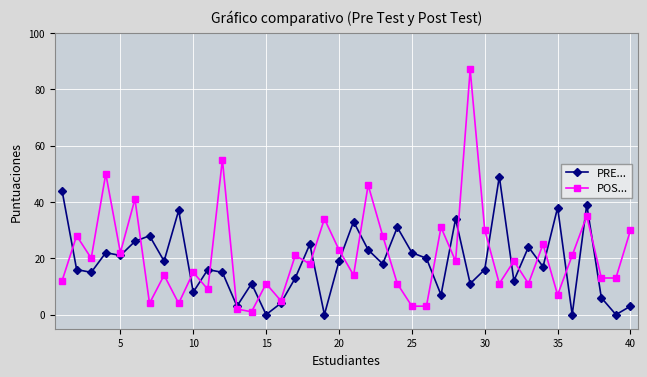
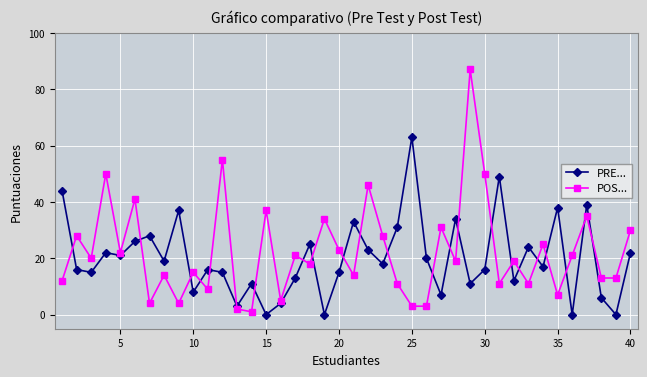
POS..., 15: 11 -> 37
PRE..., 20: 19 -> 15
PRE..., 25: 22 -> 63
POS..., 30: 30 -> 50
PRE..., 40: 3 -> 22
